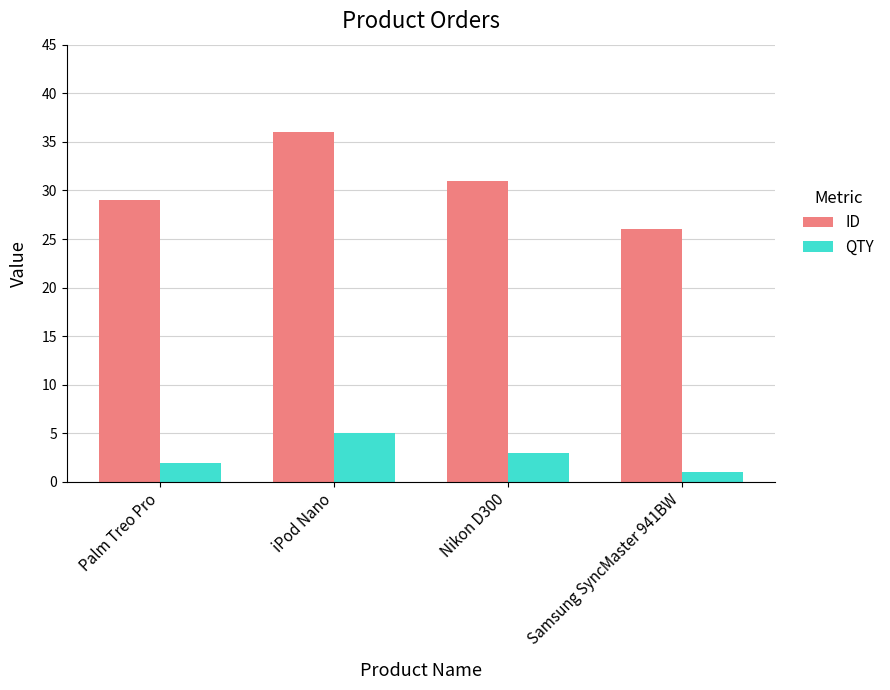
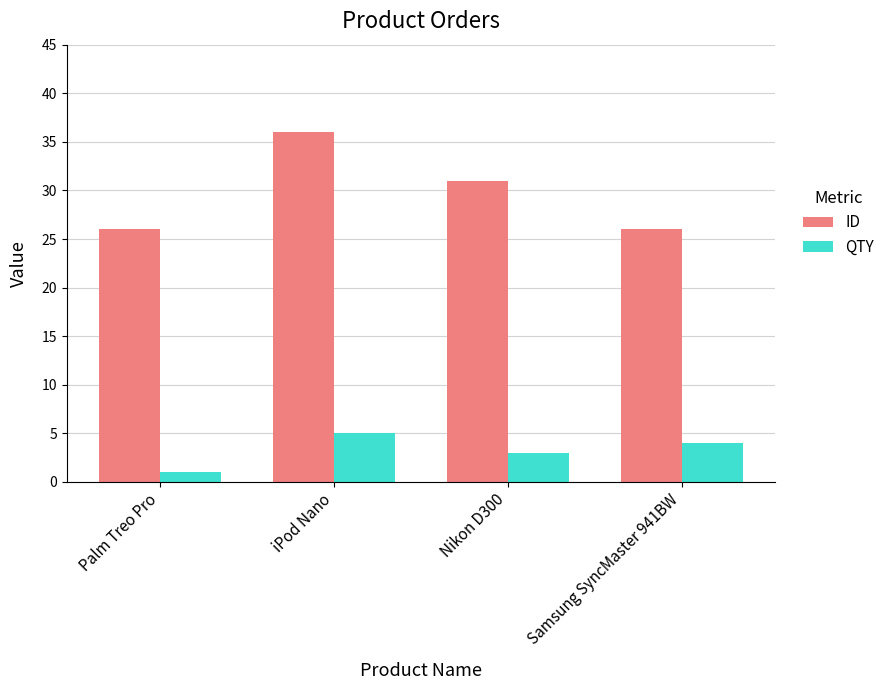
ID, Palm Treo Pro: 29 -> 26
QTY, Palm Treo Pro: 2 -> 1
QTY, Samsung SyncMaster 941BW: 1 -> 4
